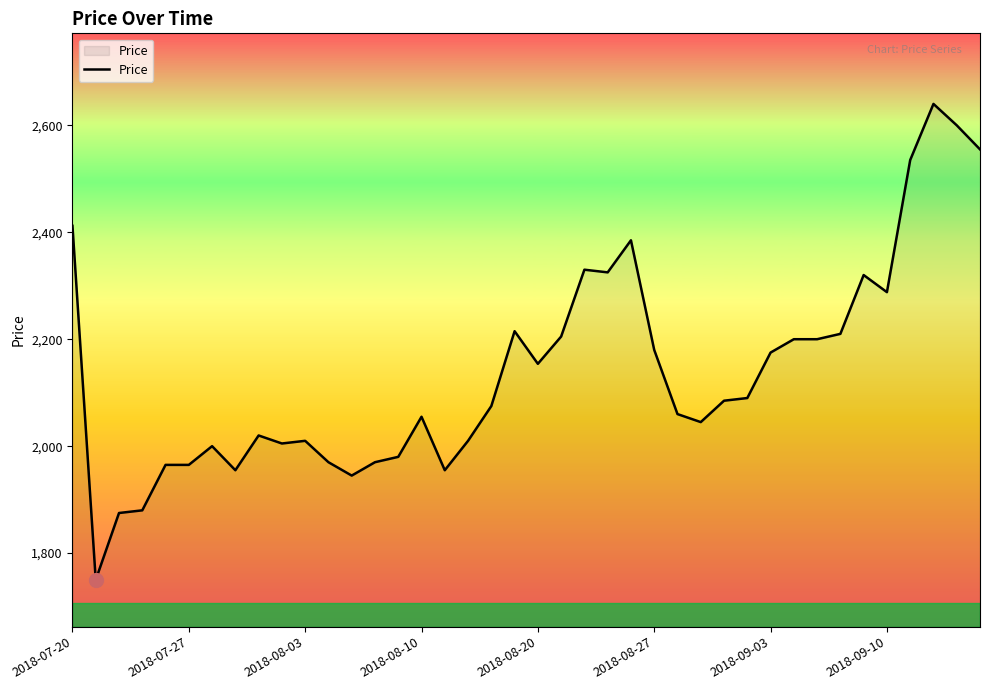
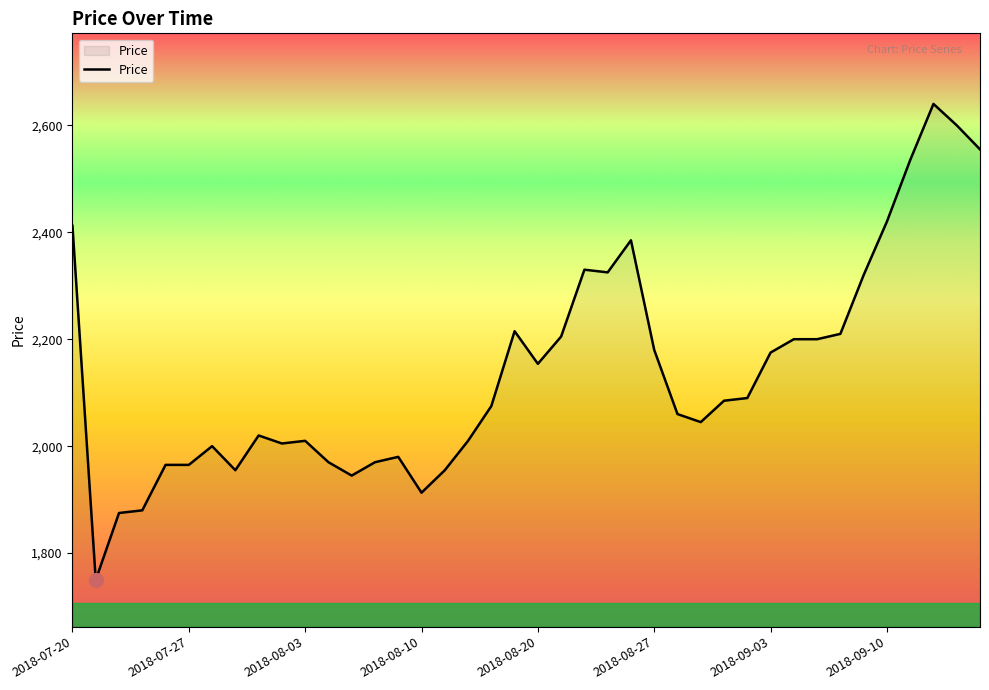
Price, 2018-08-10: 2,060 -> 1,910
Price, 2018-09-10: 2,290 -> 2,420
